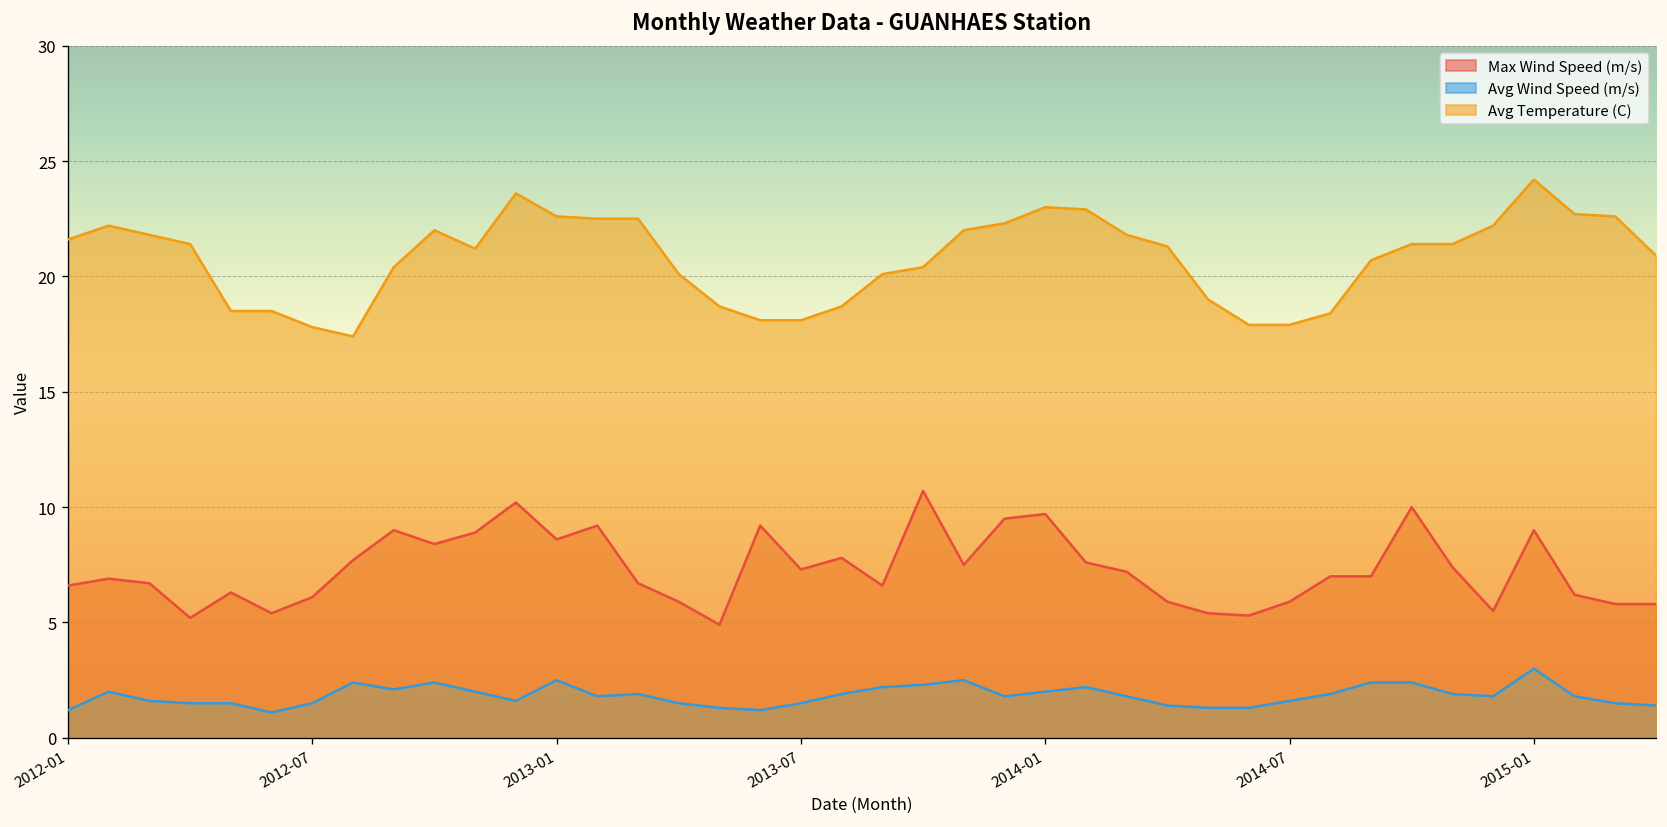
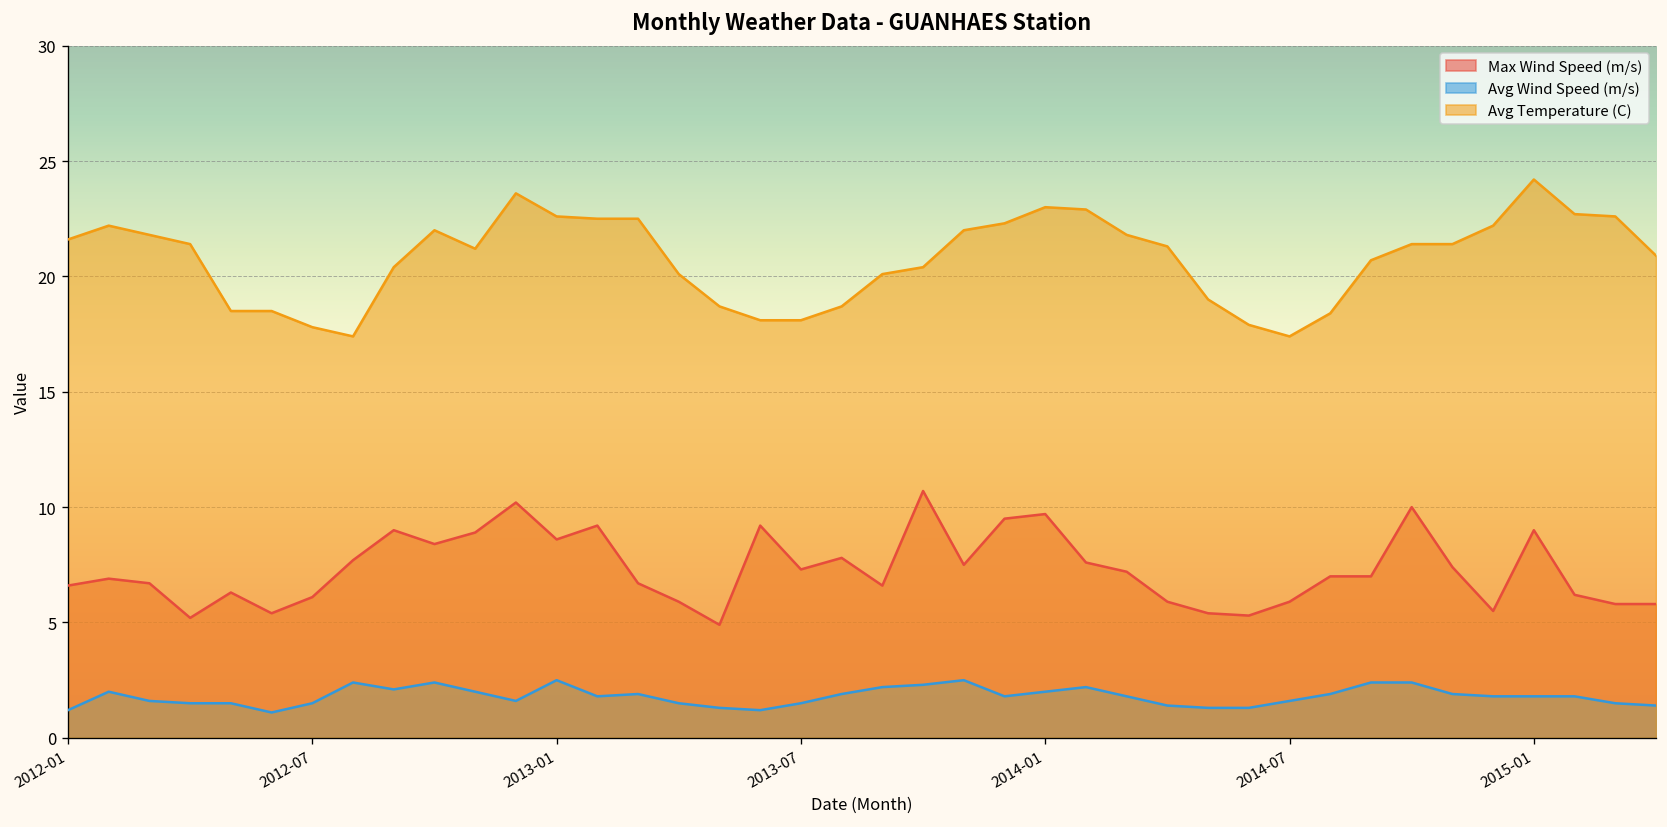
Avg Temperature (C), 2014-07: 17.9 -> 17.4
Avg Wind Speed (m/s), 2015-01: 3.0 -> 1.8
